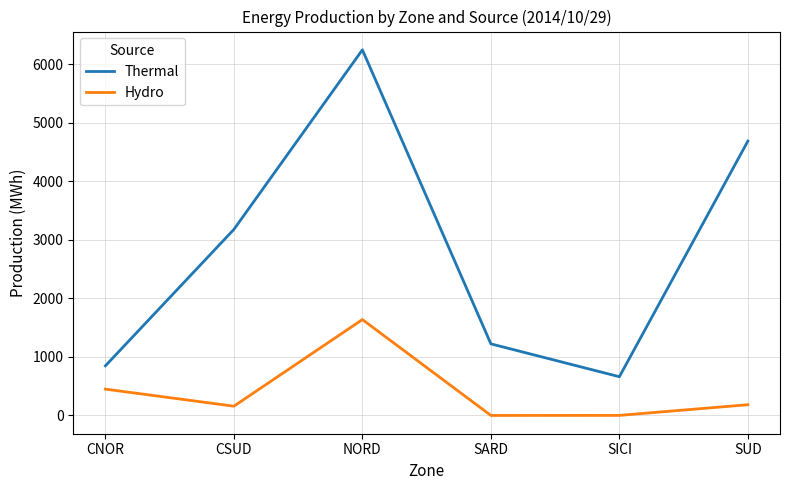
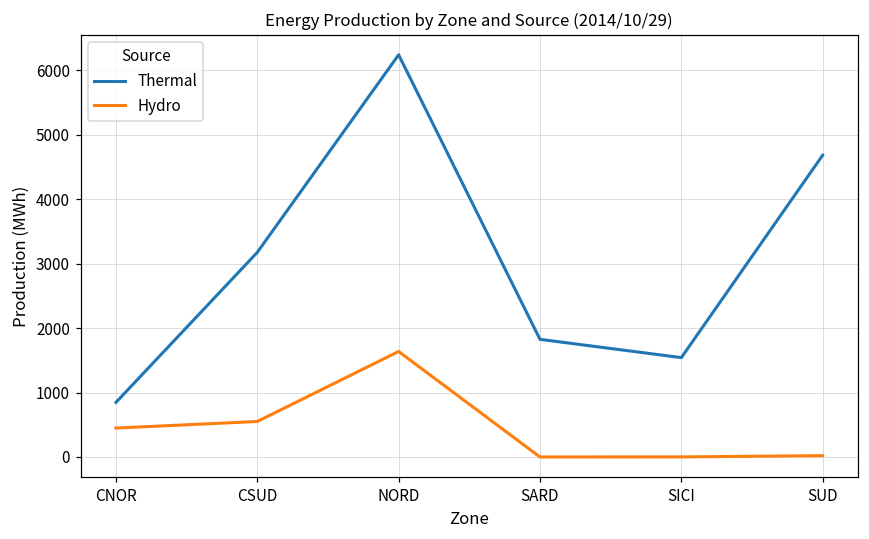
Hydro, CSUD: 200 -> 600
Thermal, SARD: 1200 -> 1800
Thermal, SICI: 700 -> 1500
Hydro, SUD: 200 -> 0
